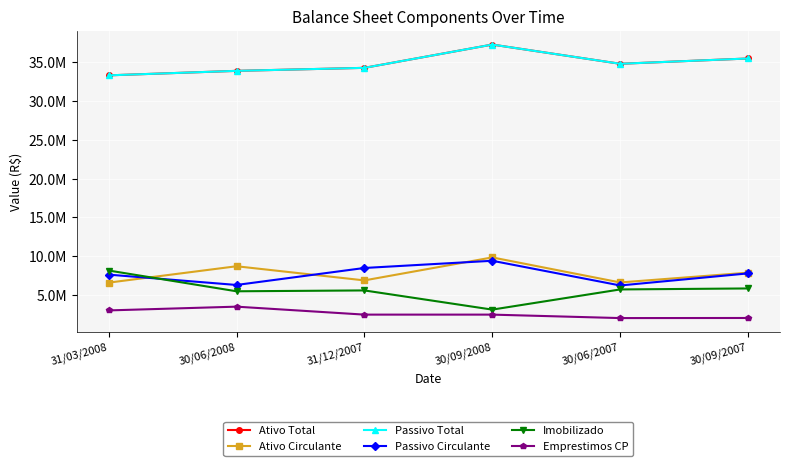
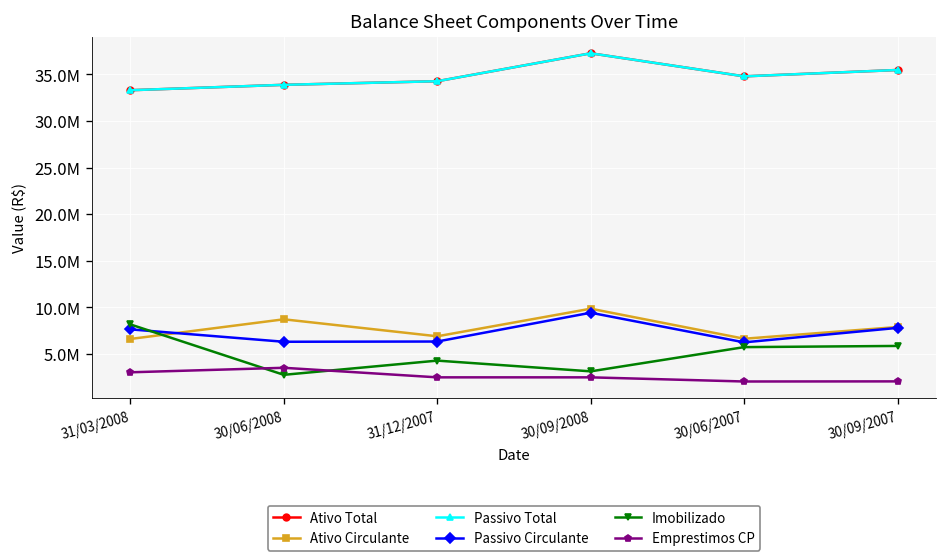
Imobilizado, 30/06/2008: 5000000 -> 3000000
Passivo Circulante, 31/12/2007: 8000000 -> 6000000
Imobilizado, 31/12/2007: 6000000 -> 4000000
